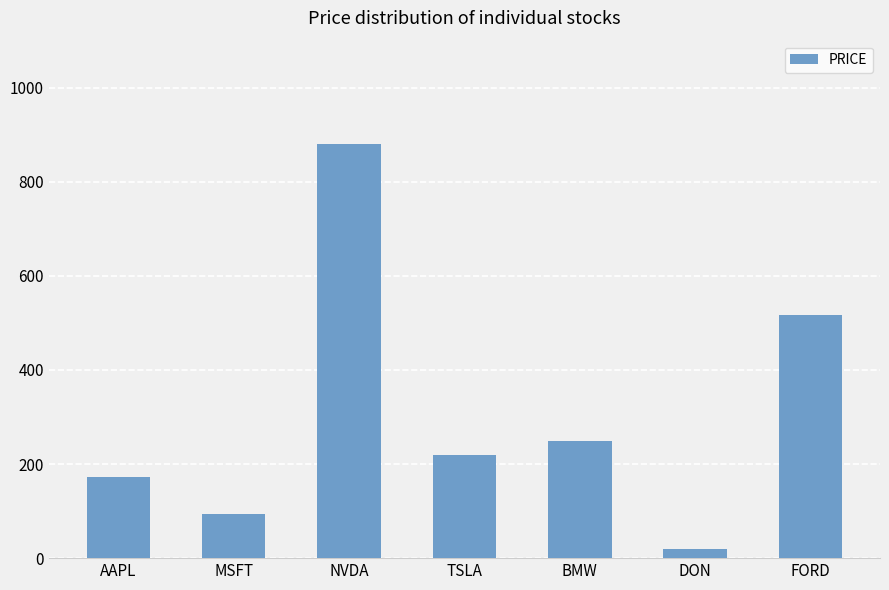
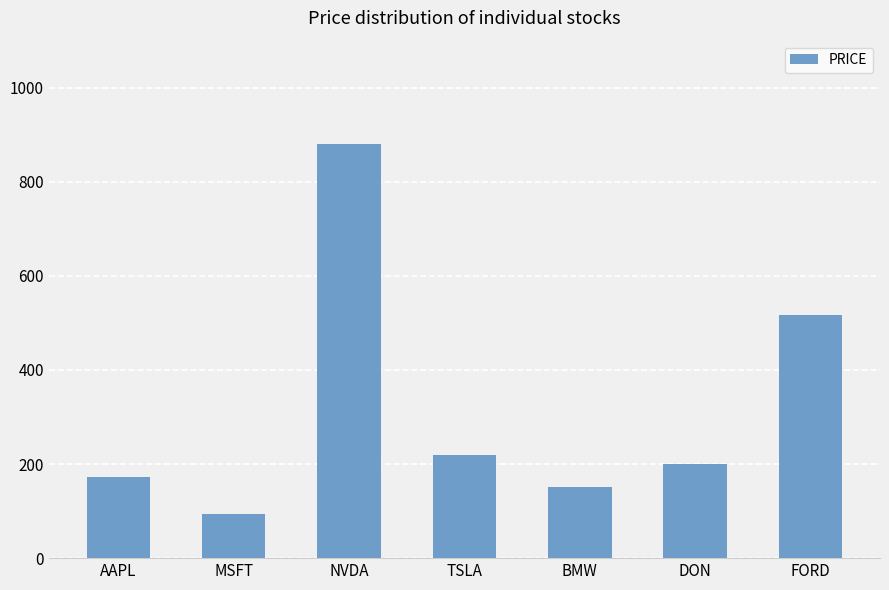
BMW: 250 -> 150
DON: 20 -> 200
